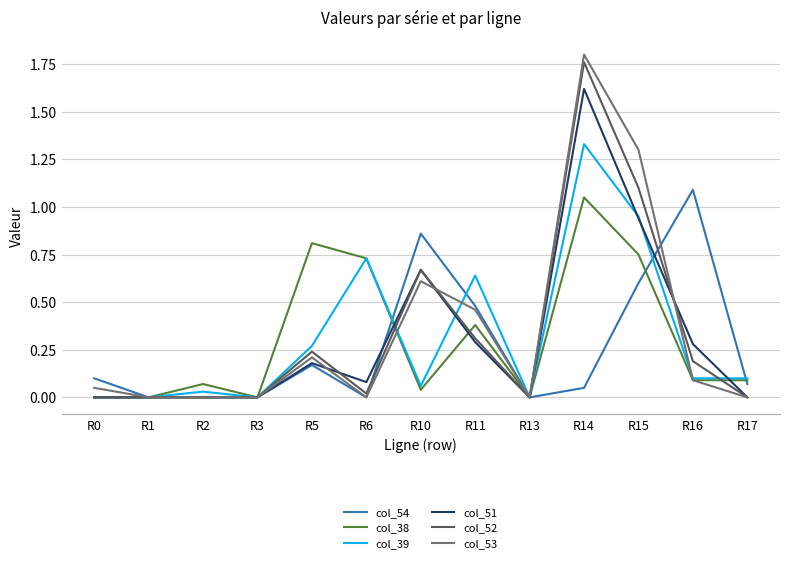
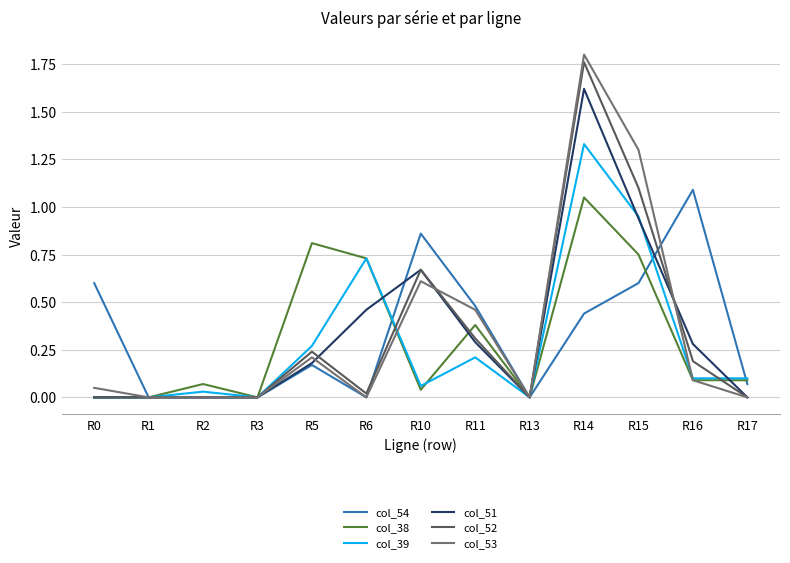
col_54, R0: 0.1 -> 0.6
col_51, R6: 0.08 -> 0.46
col_39, R11: 0.64 -> 0.21
col_54, R14: 0.05 -> 0.44
